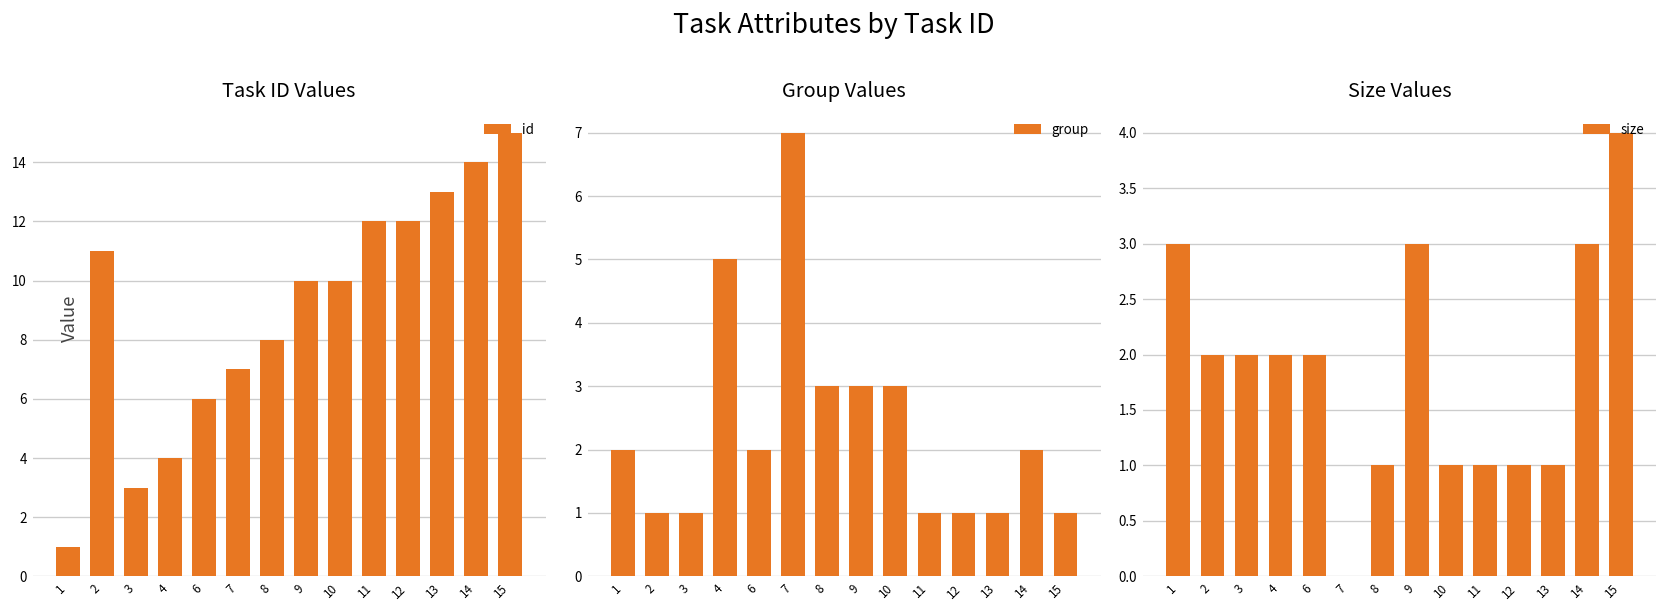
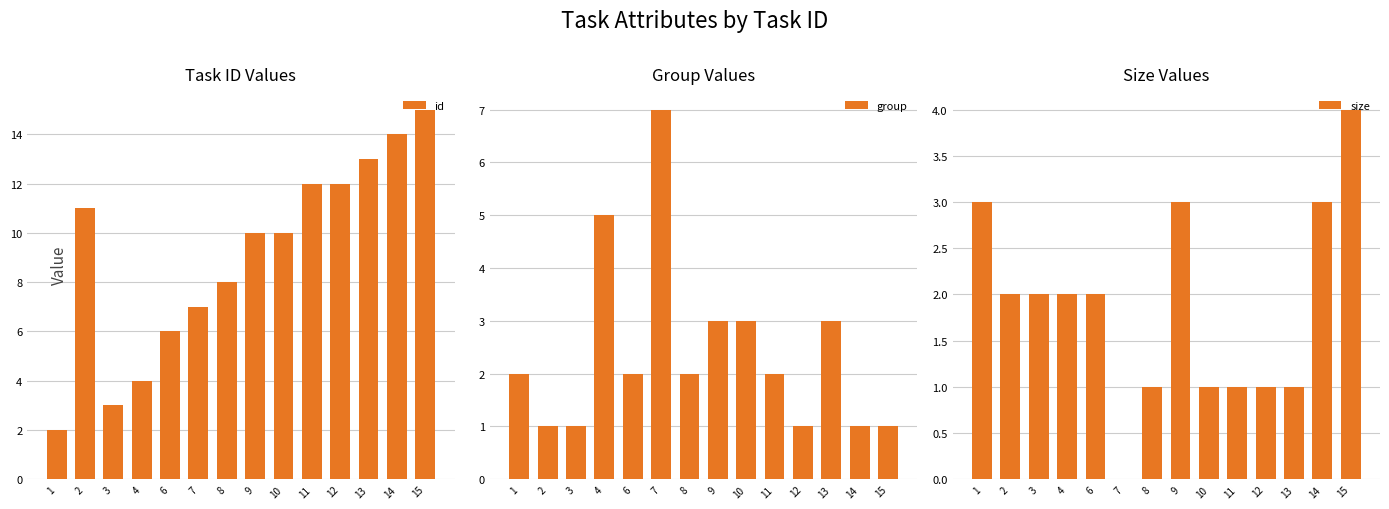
Task ID Values, 1: 1 -> 2
Group Values, 8: 3 -> 2
Group Values, 11: 1 -> 2
Group Values, 13: 1 -> 3
Group Values, 14: 2 -> 1
